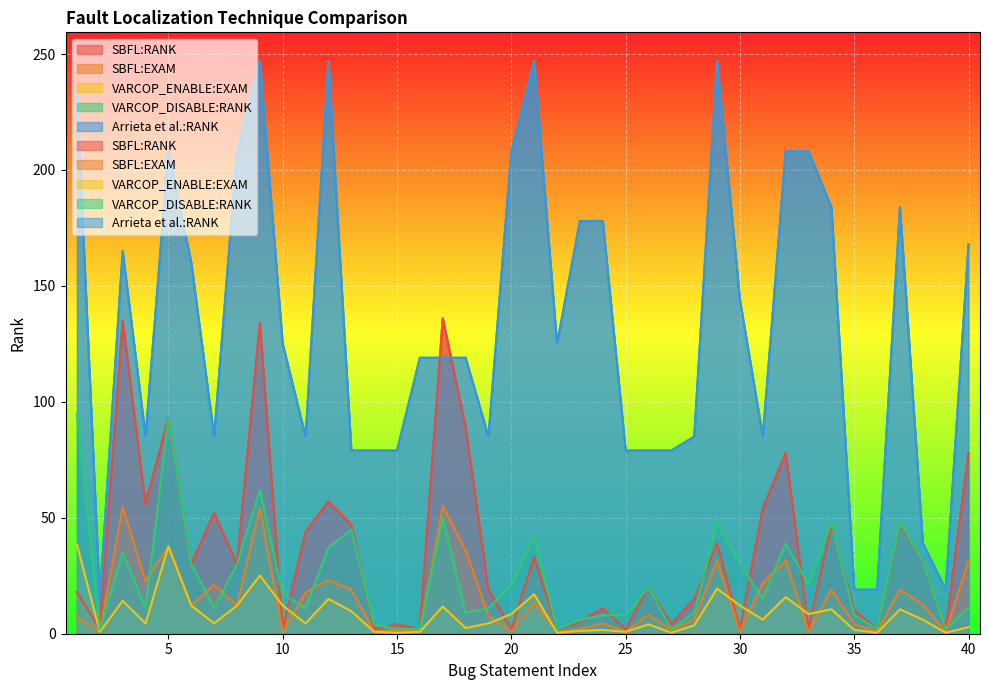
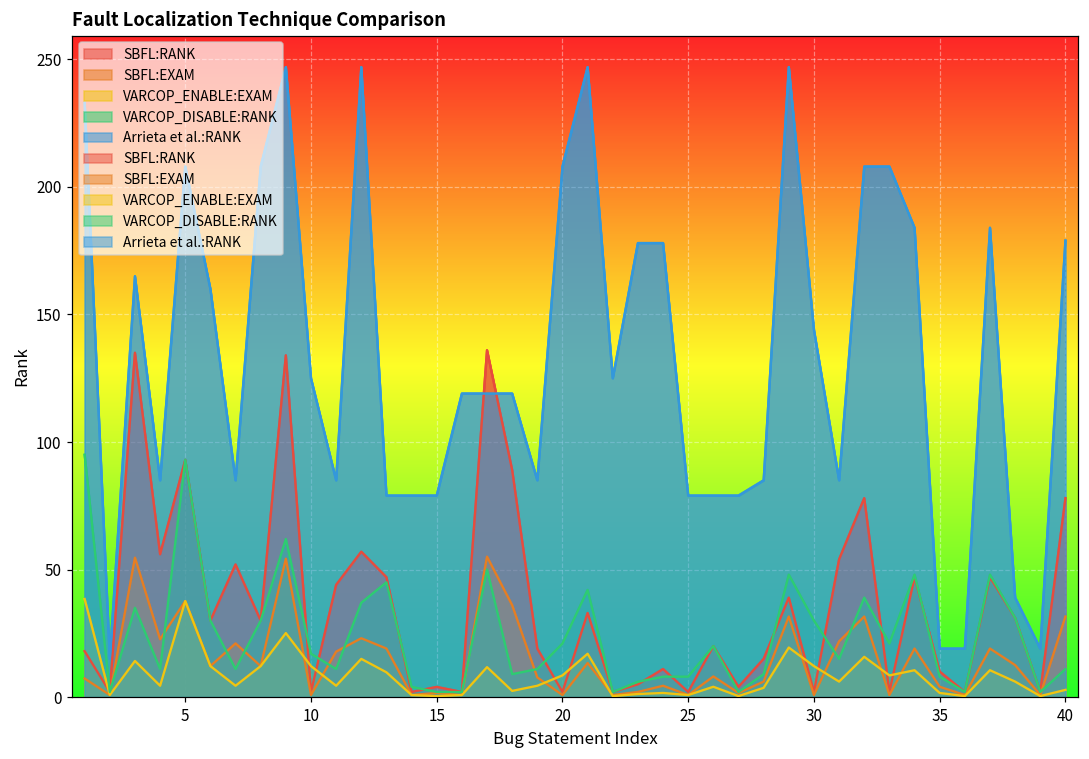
Arrieta et al.:RANK, 40: 168 -> 179
